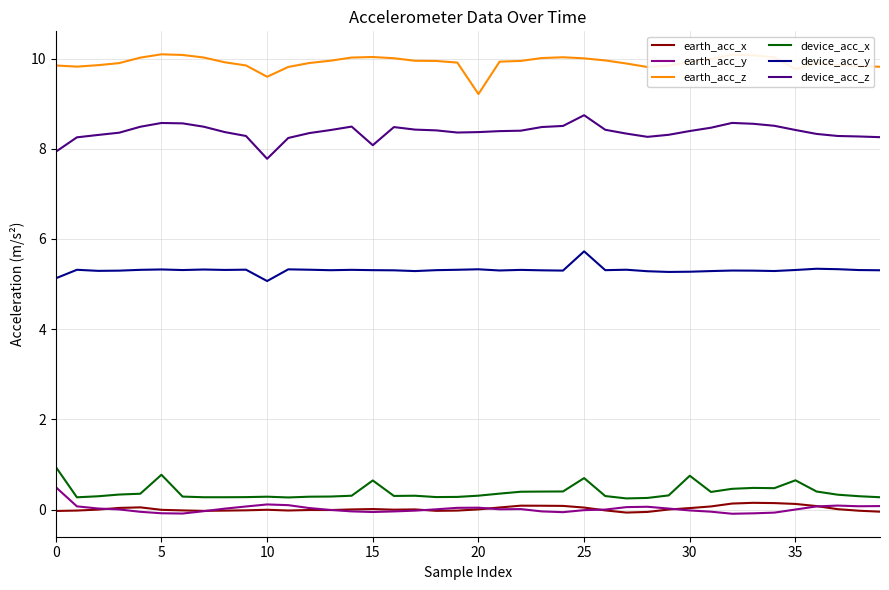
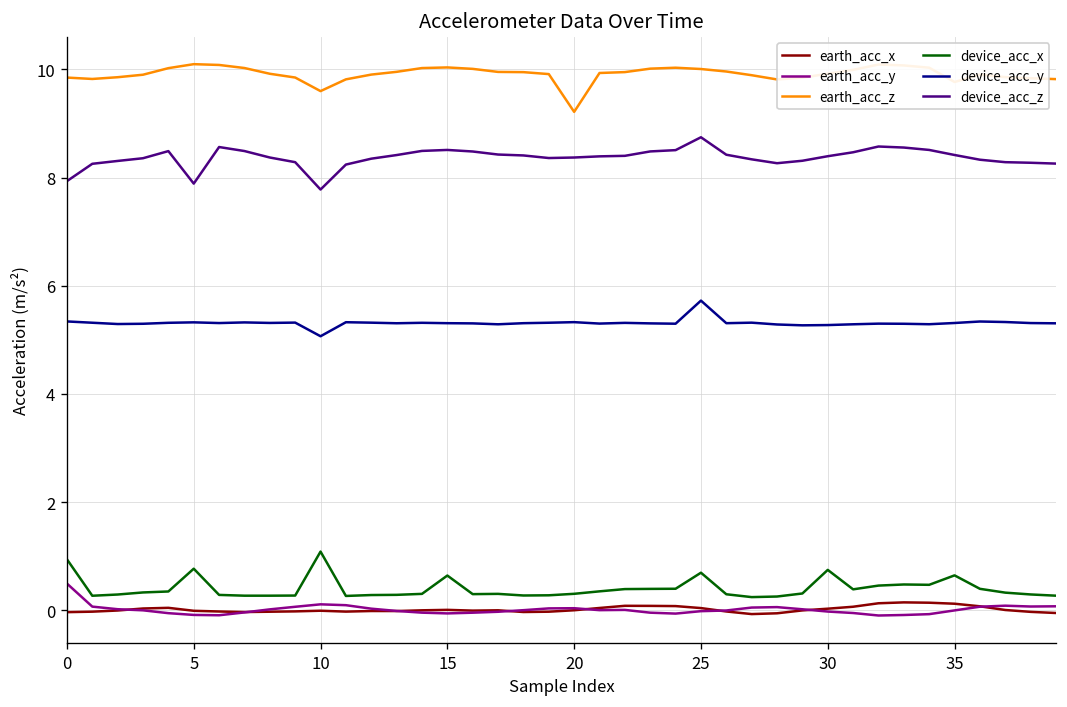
device_acc_y, 0: 5.1 -> 5.3
device_acc_z, 5: 8.6 -> 7.9
device_acc_x, 10: 0.3 -> 1.1
device_acc_z, 15: 8.1 -> 8.5
